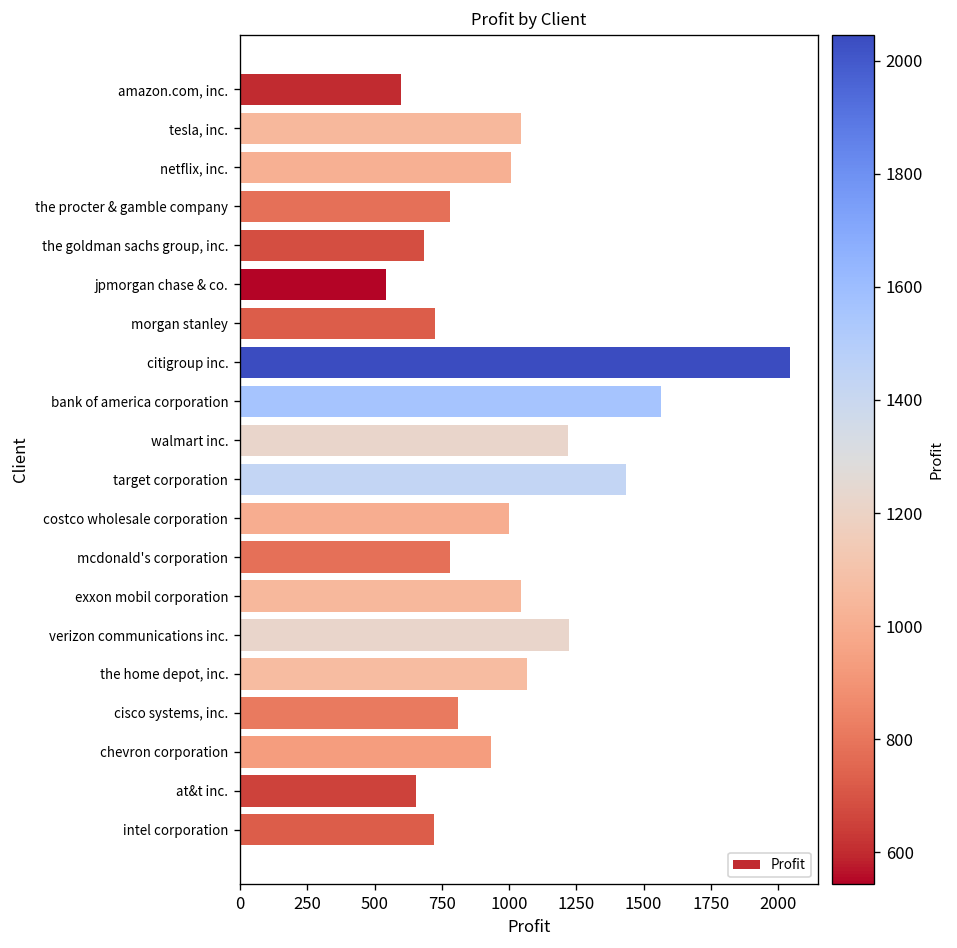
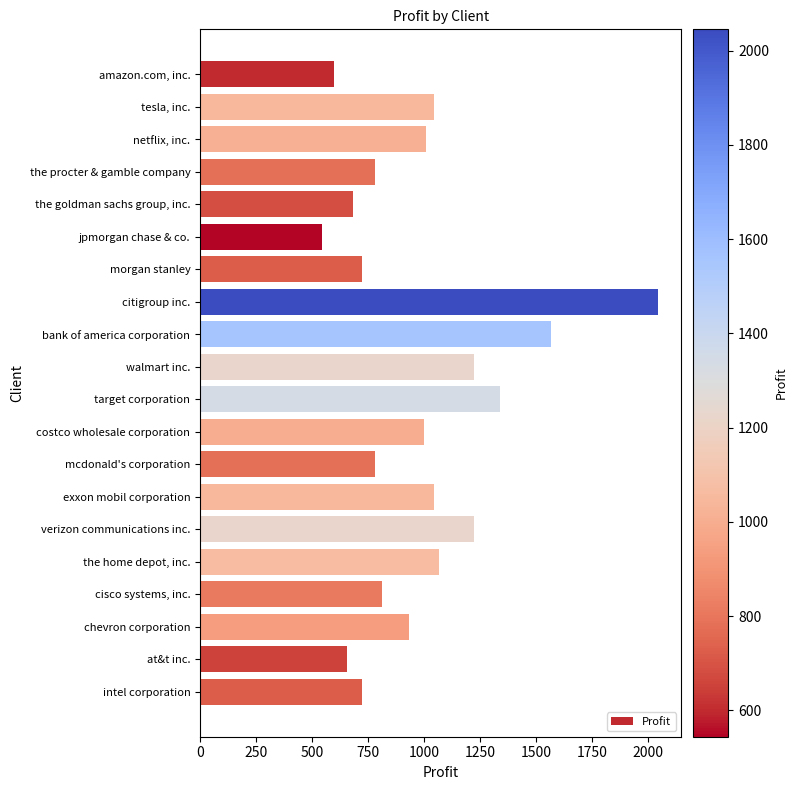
target corporation: 1440 -> 1340
